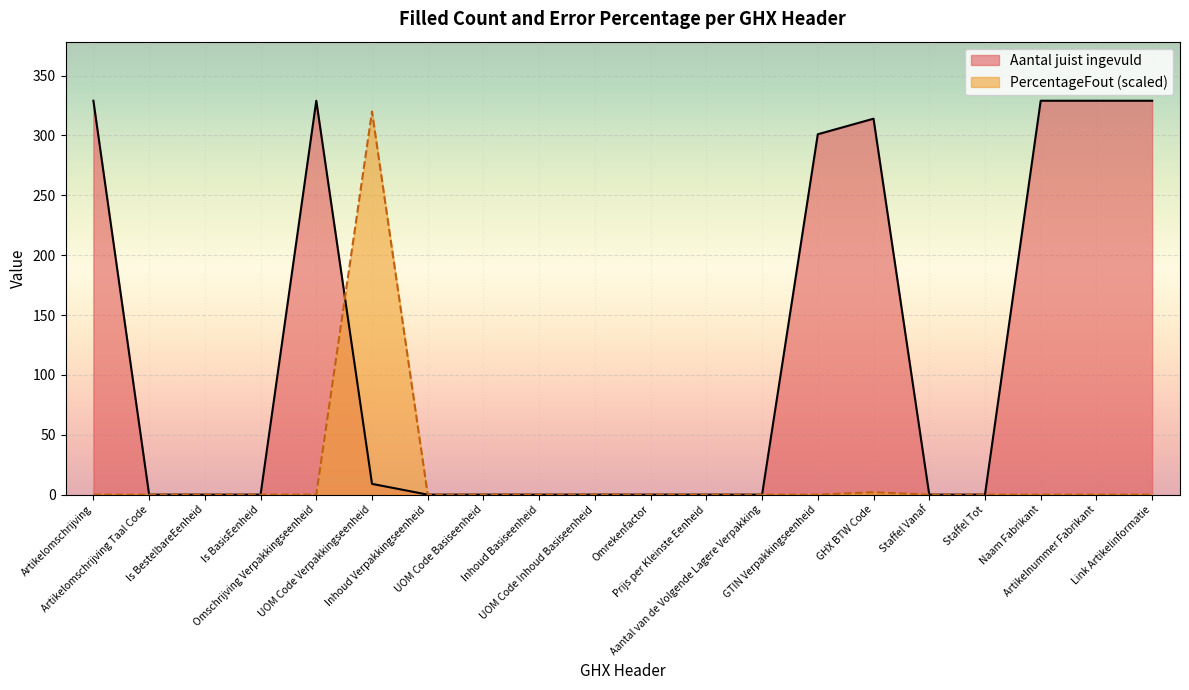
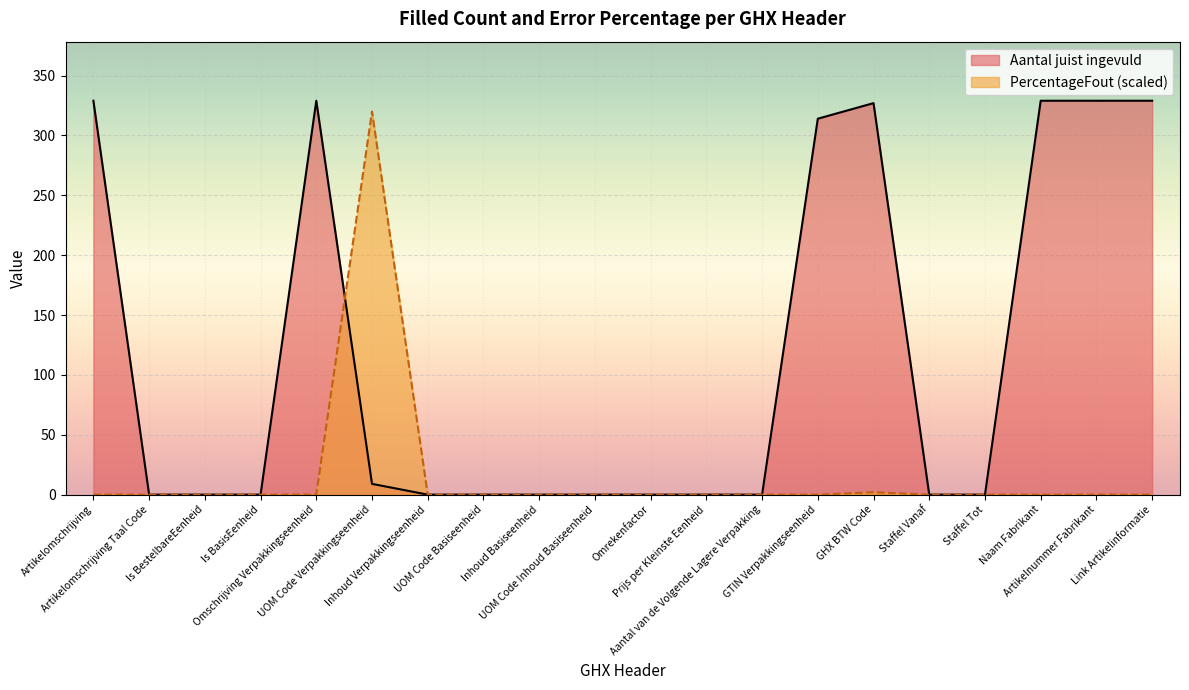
Aantal juist ingevuld, GTIN Verpakkingseenheid: 301 -> 314
Aantal juist ingevuld, GHX BTW Code: 314 -> 327
